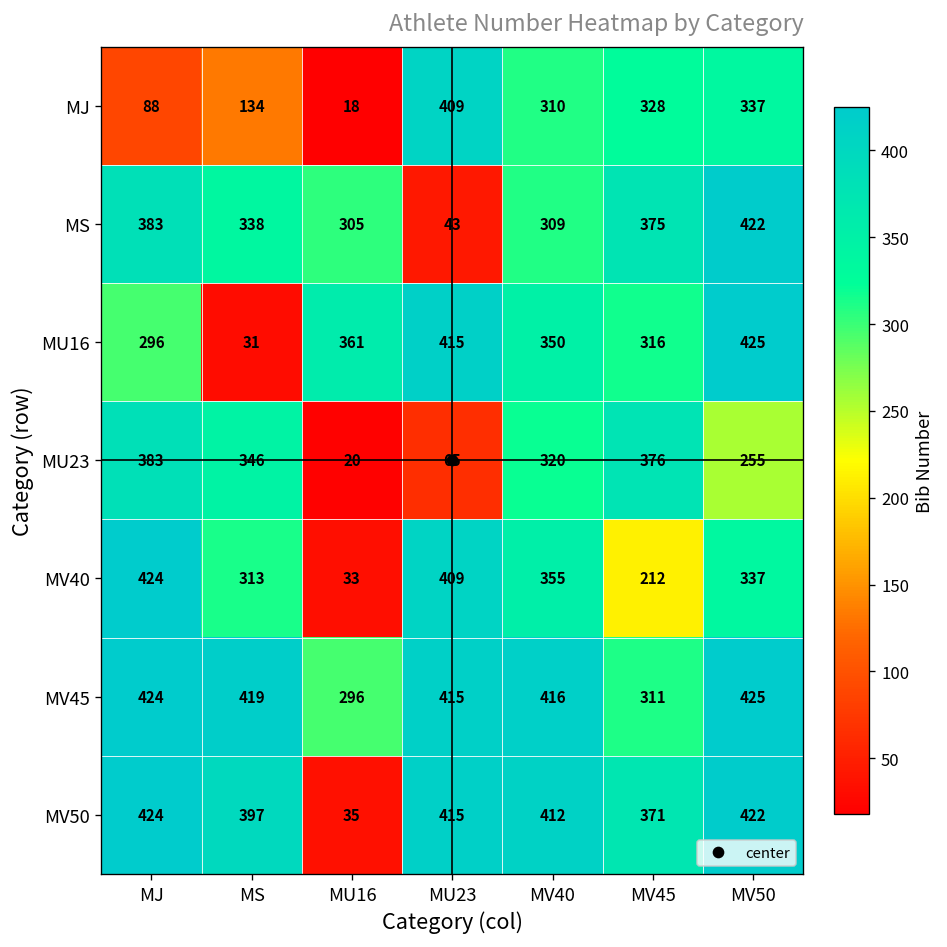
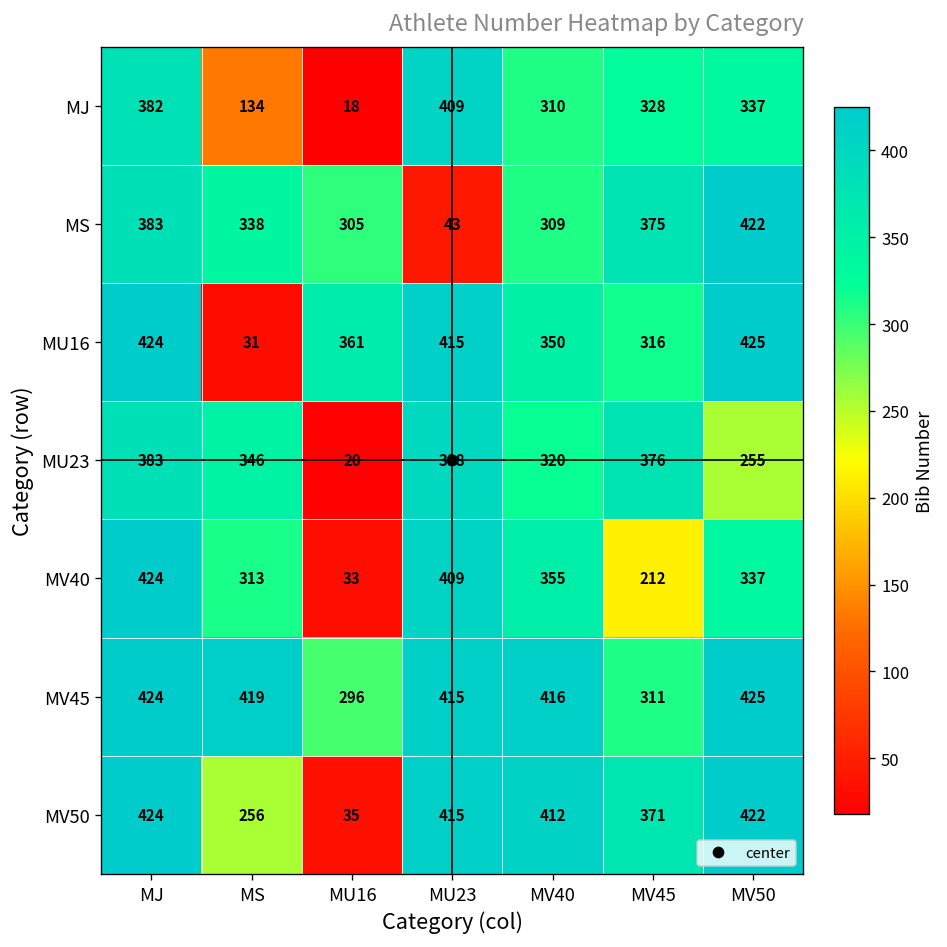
MJ, MJ: 88 -> 382
MU16, MJ: 296 -> 424
MU23, MU23: 65 -> 398
MV50, MS: 397 -> 256
